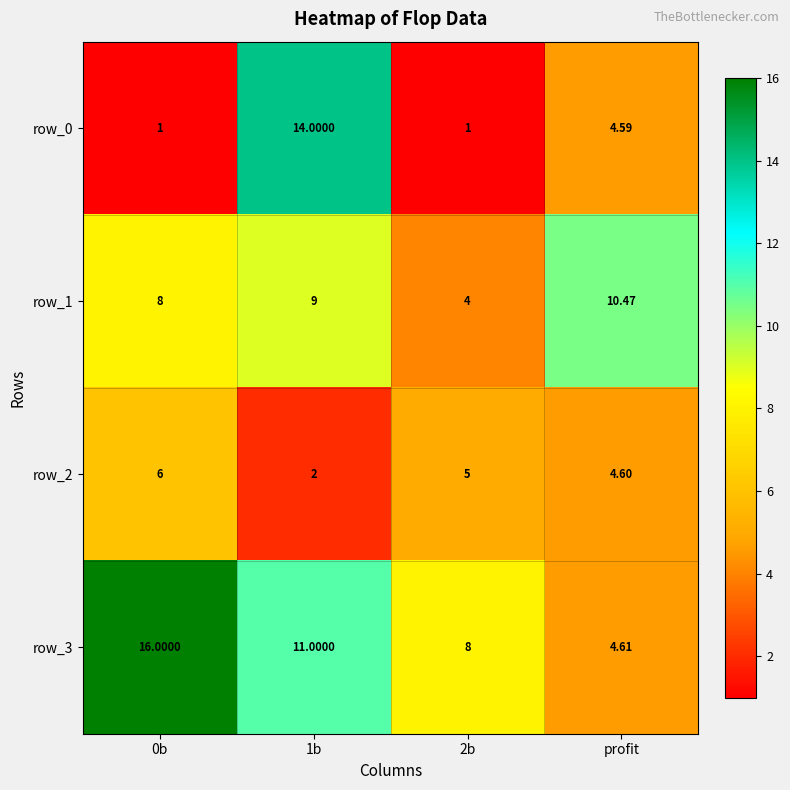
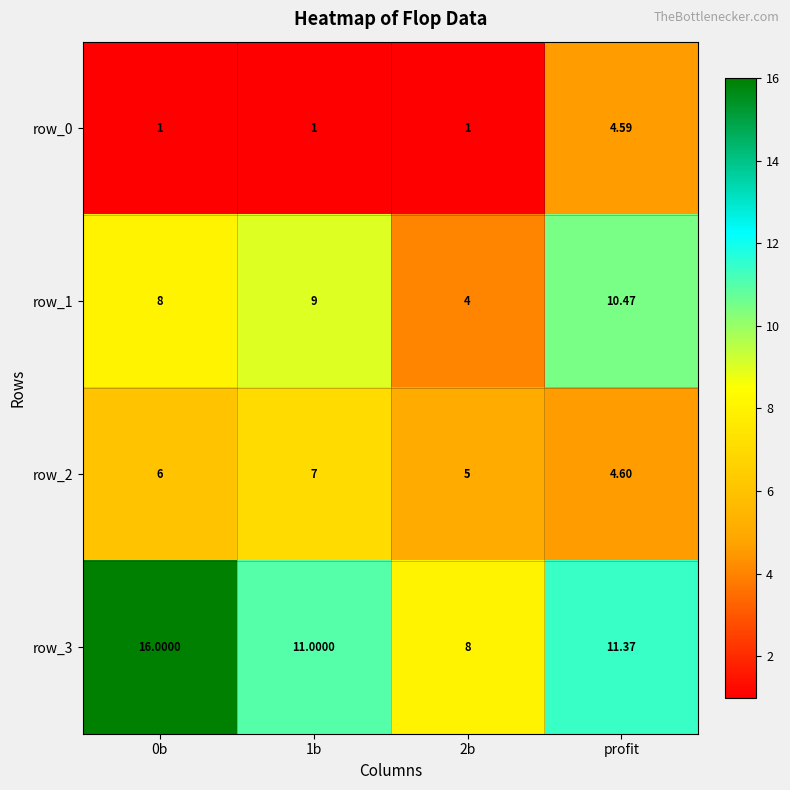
row_0, 1b: 14.0000 -> 1
row_2, 1b: 2 -> 7
row_3, profit: 4.61 -> 11.37
